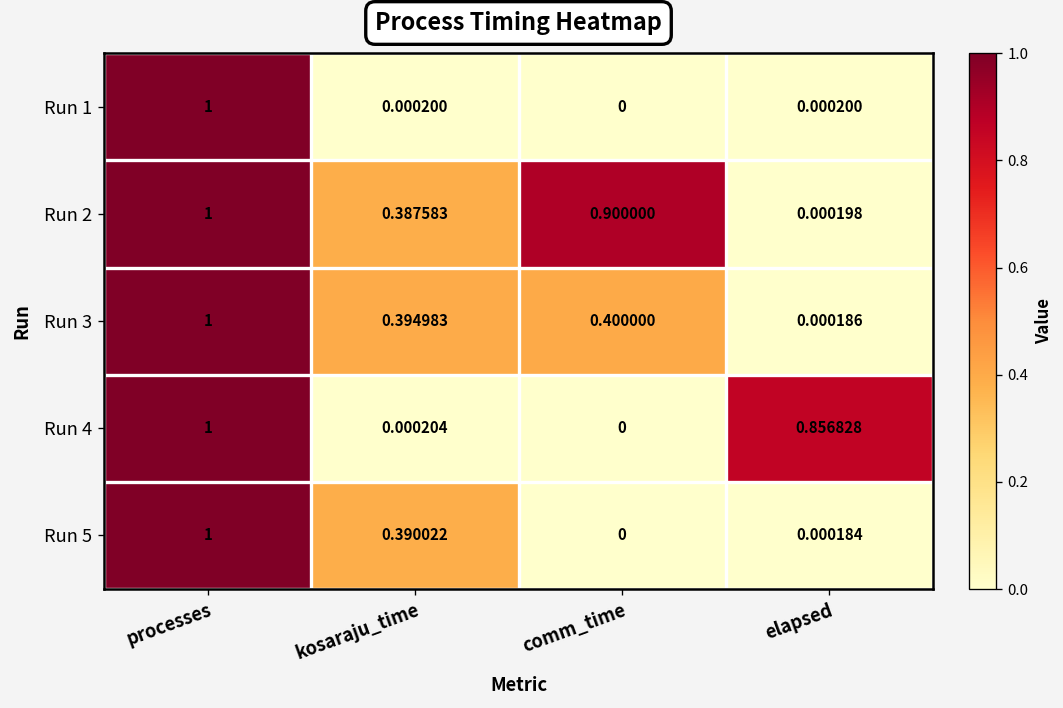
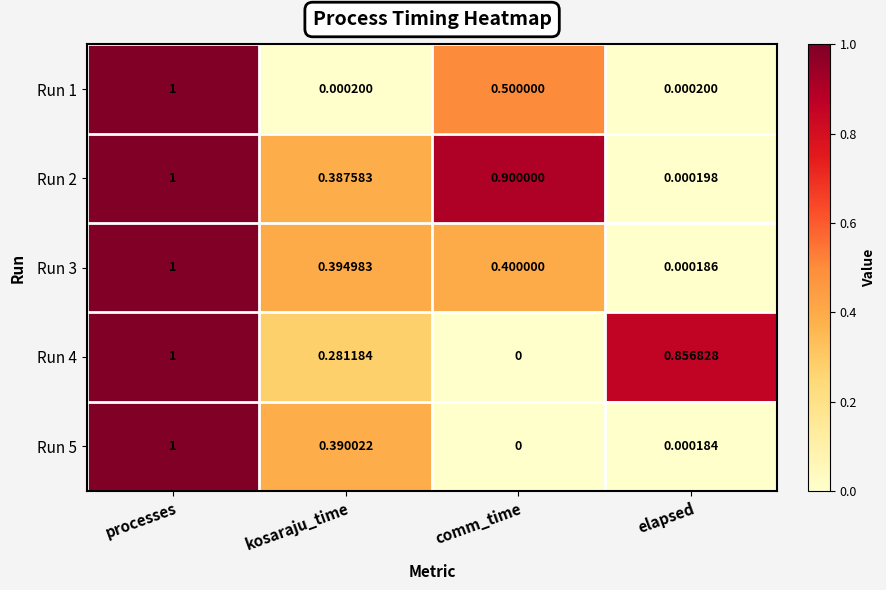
Run 1, comm_time: 0 -> 0.500000
Run 4, kosaraju_time: 0.000204 -> 0.281184
